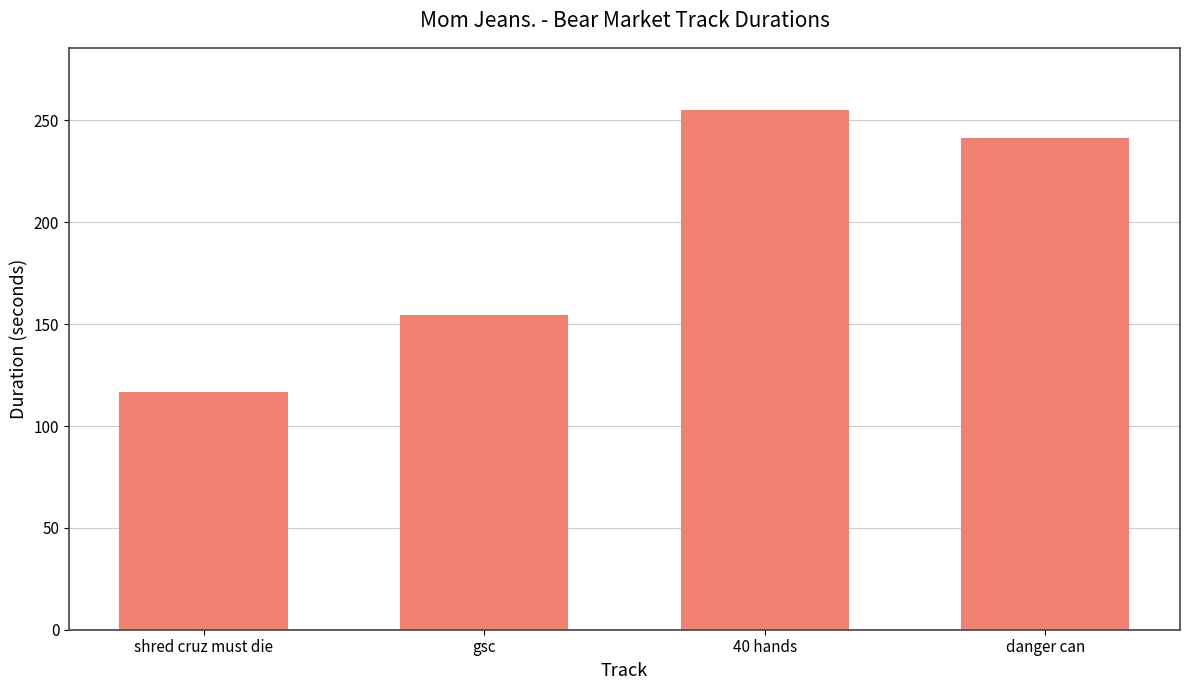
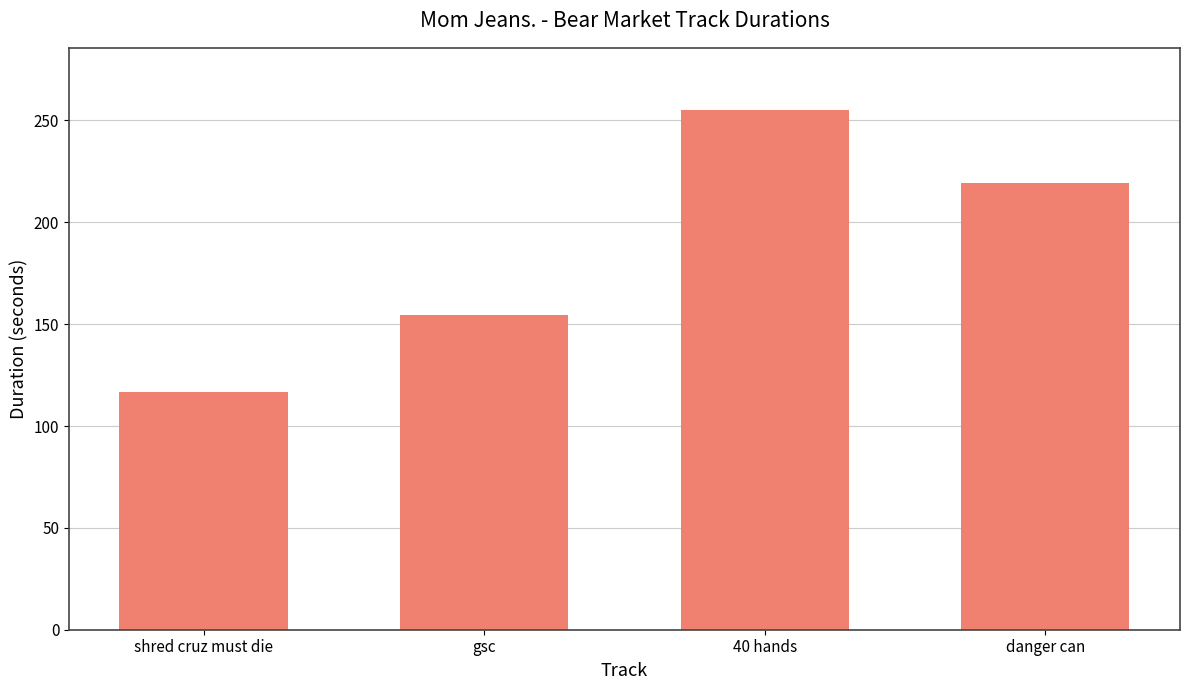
danger can: 242 -> 219
